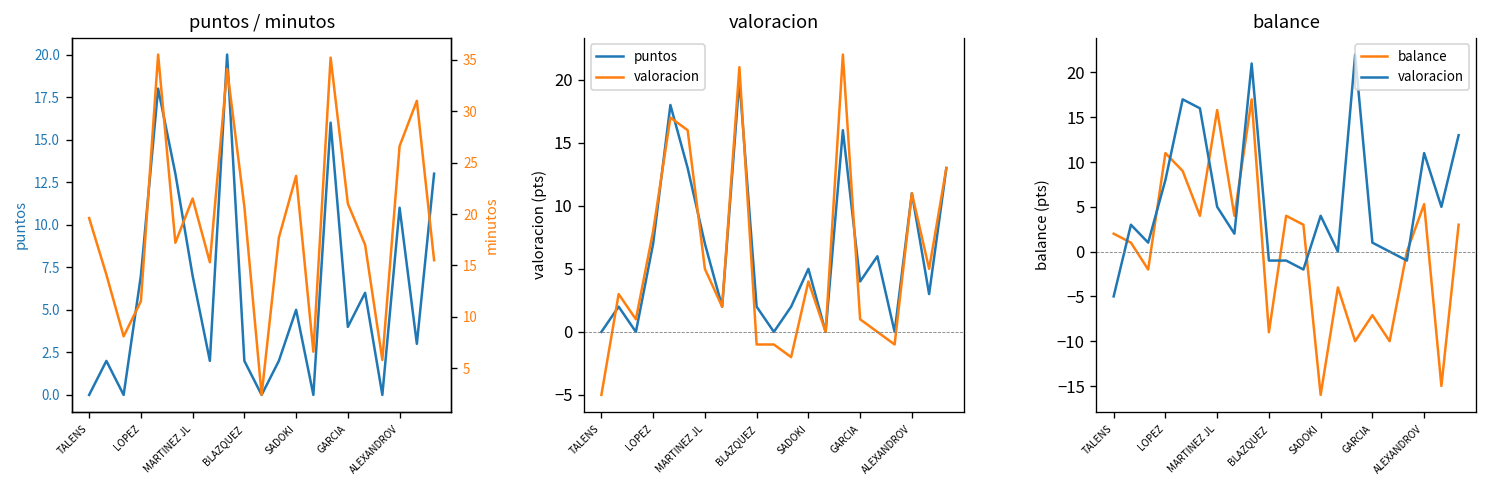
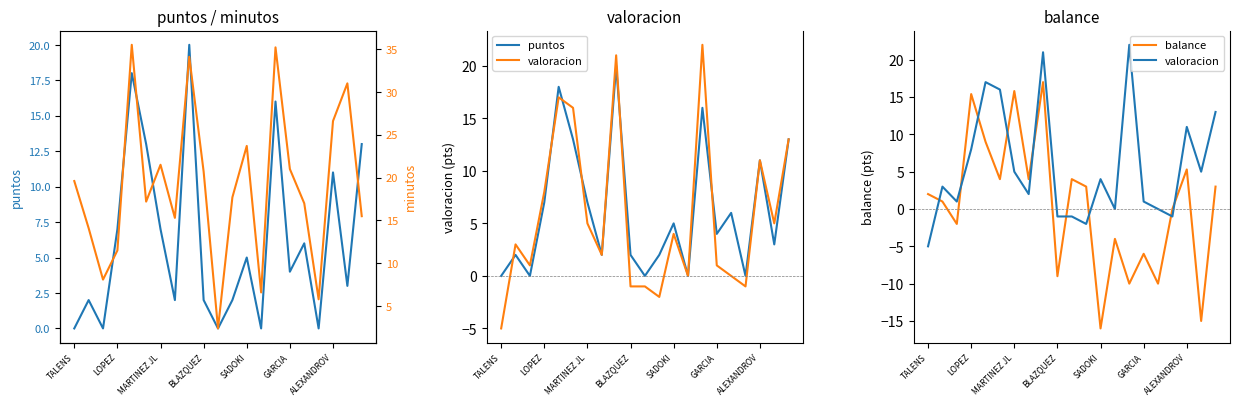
balance, balance, LOPEZ: 11 -> 15
balance, balance, GARCIA: -7 -> -6
